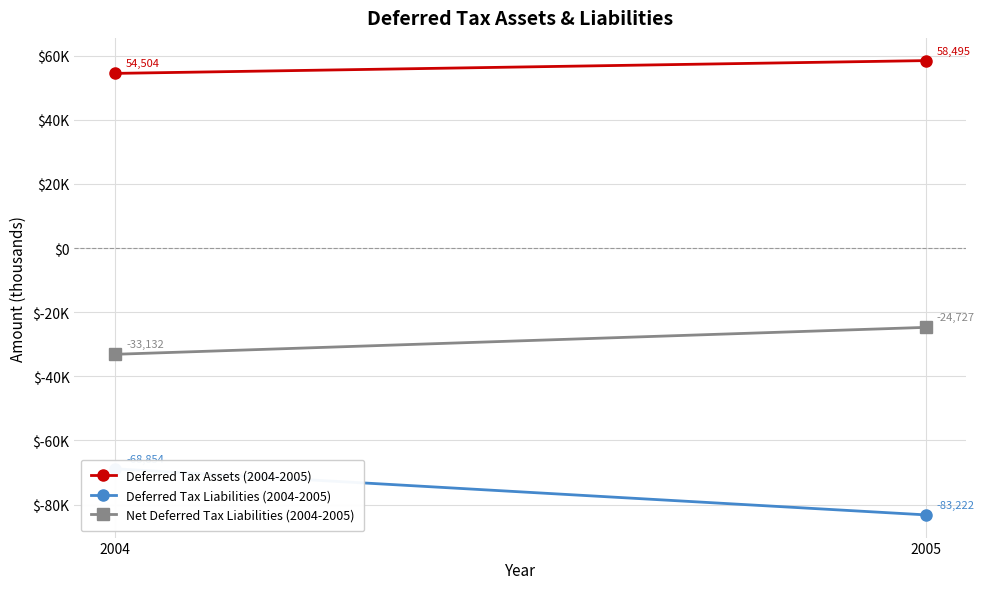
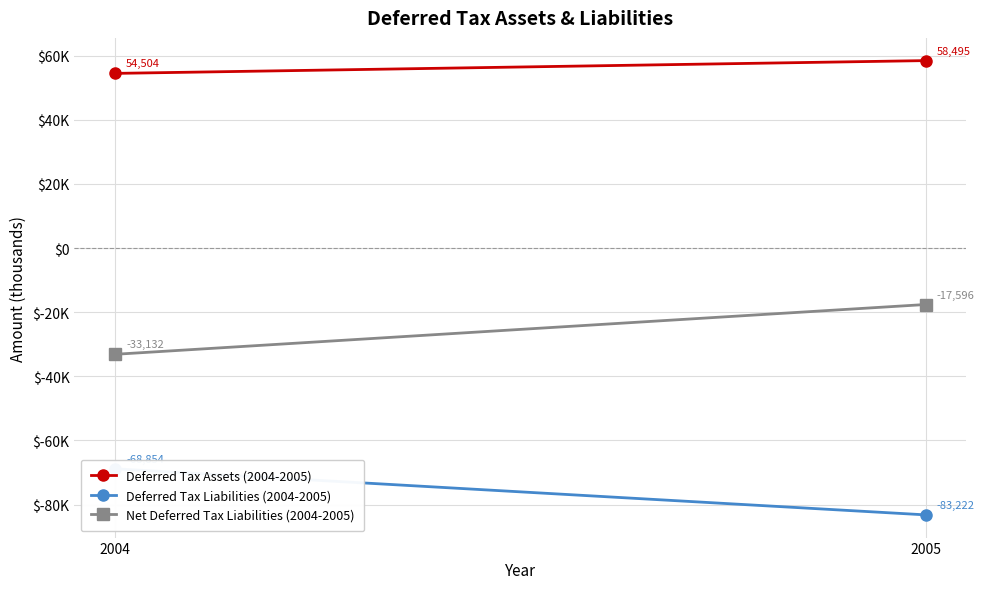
Net Deferred Tax Liabilities (2004-2005), 2005: -24,727 -> -17,596
